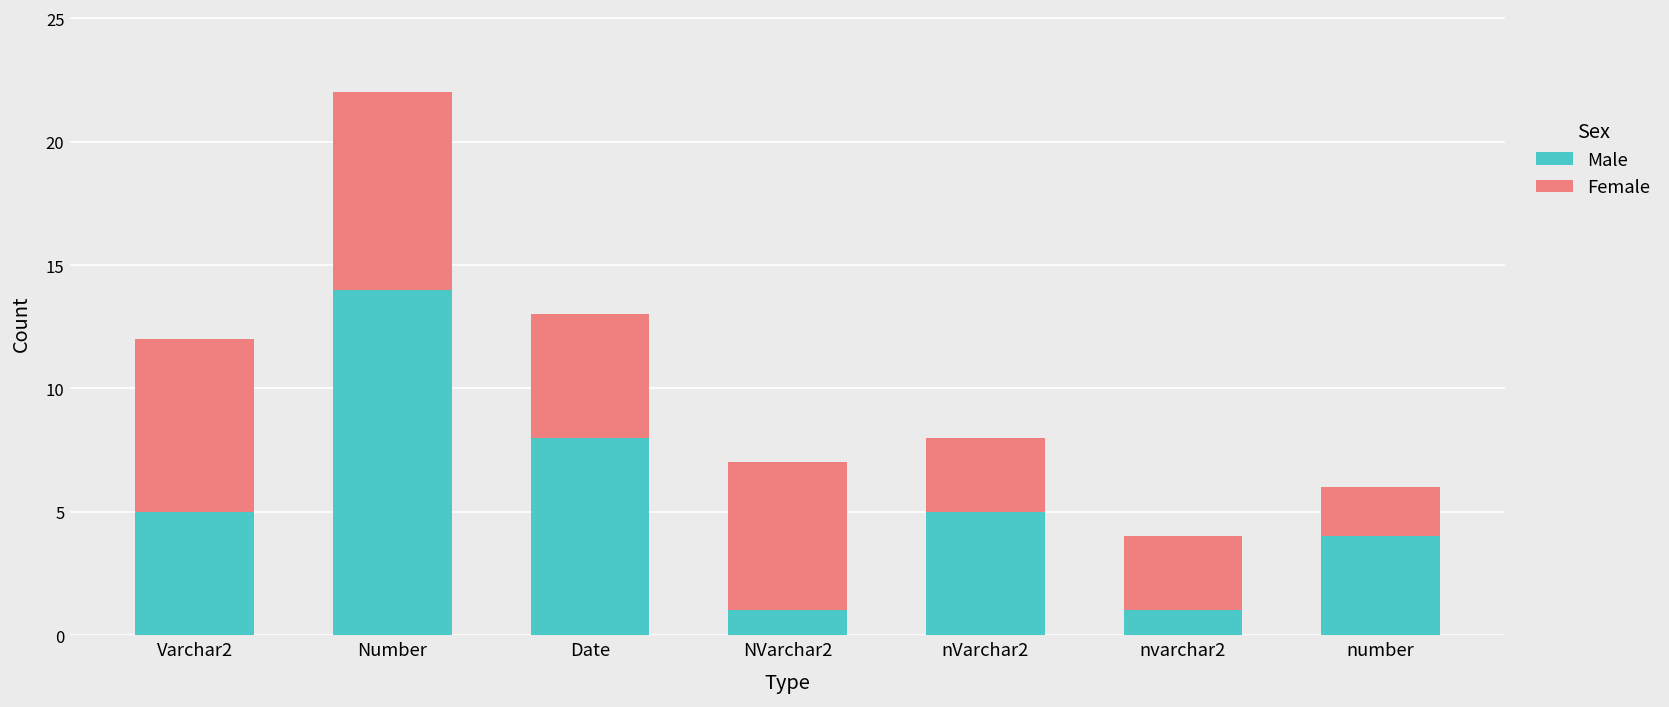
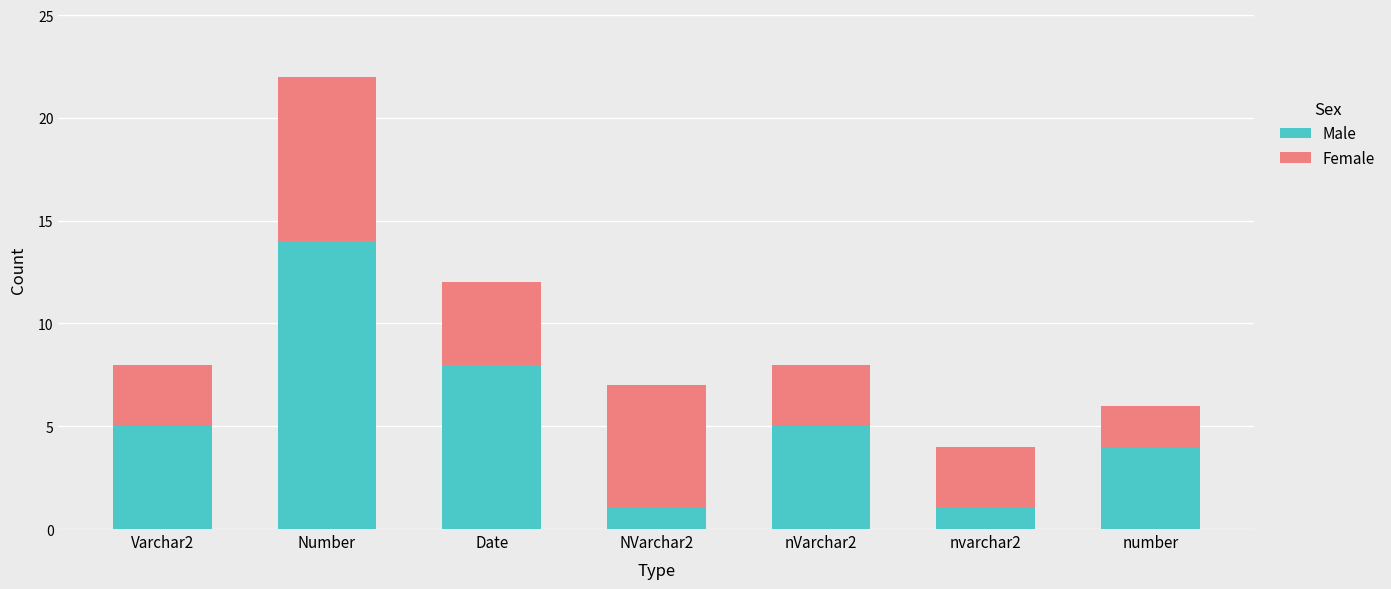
Female, Varchar2: 7 -> 3
Female, Date: 5 -> 4
